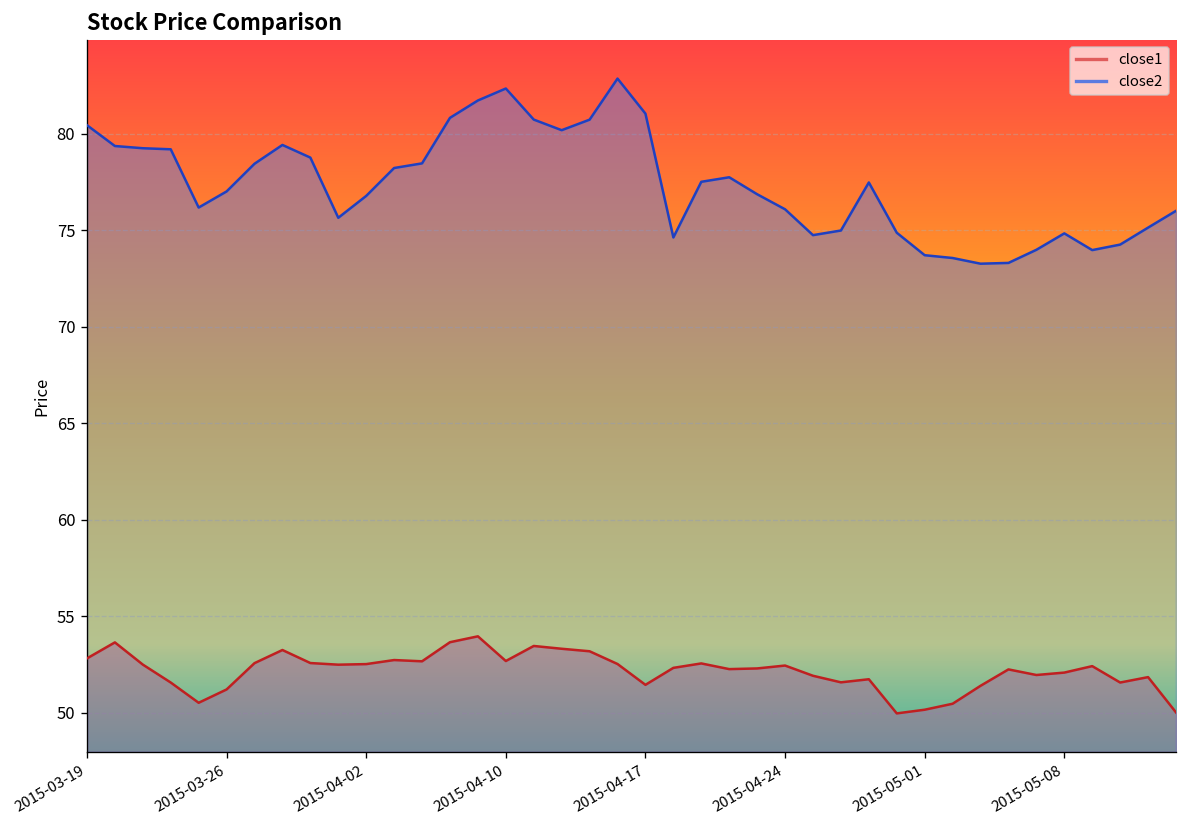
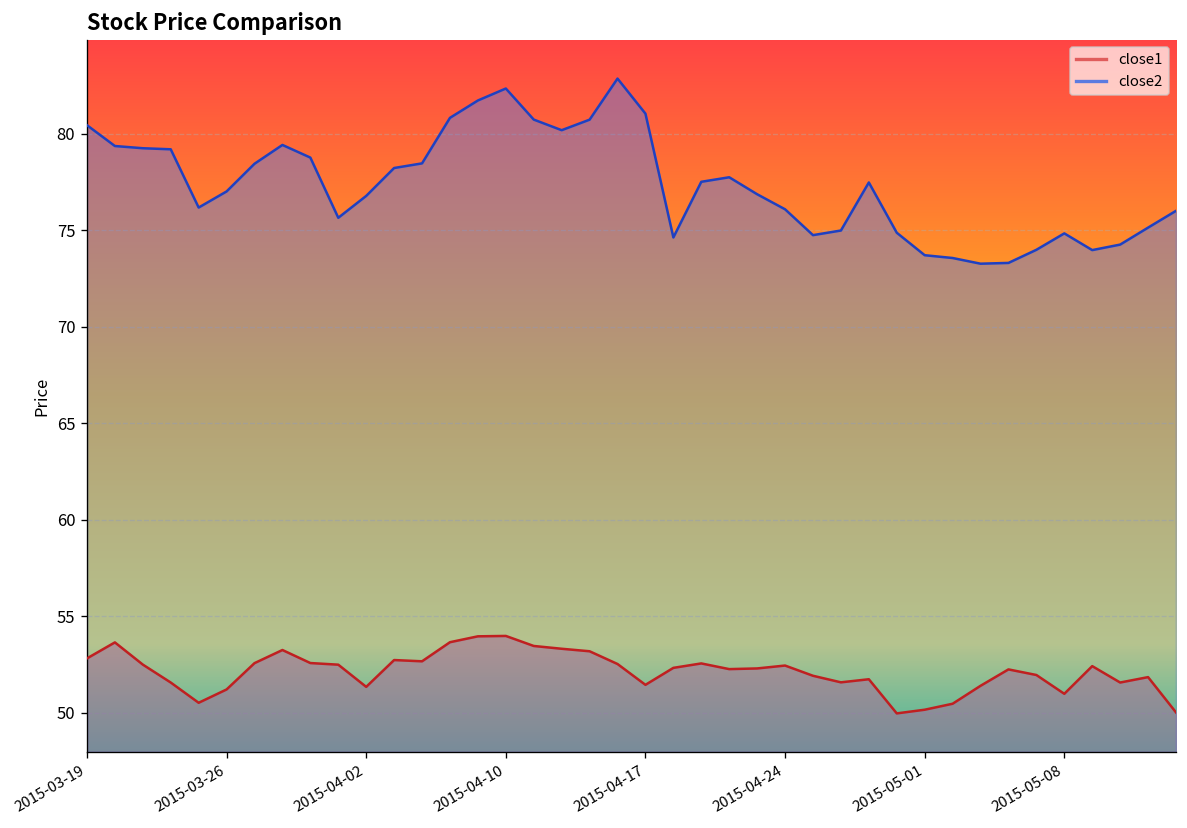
close1, 2015-04-02: 52.5 -> 51.3
close1, 2015-04-10: 52.7 -> 54.0
close1, 2015-05-08: 52.1 -> 51.0
